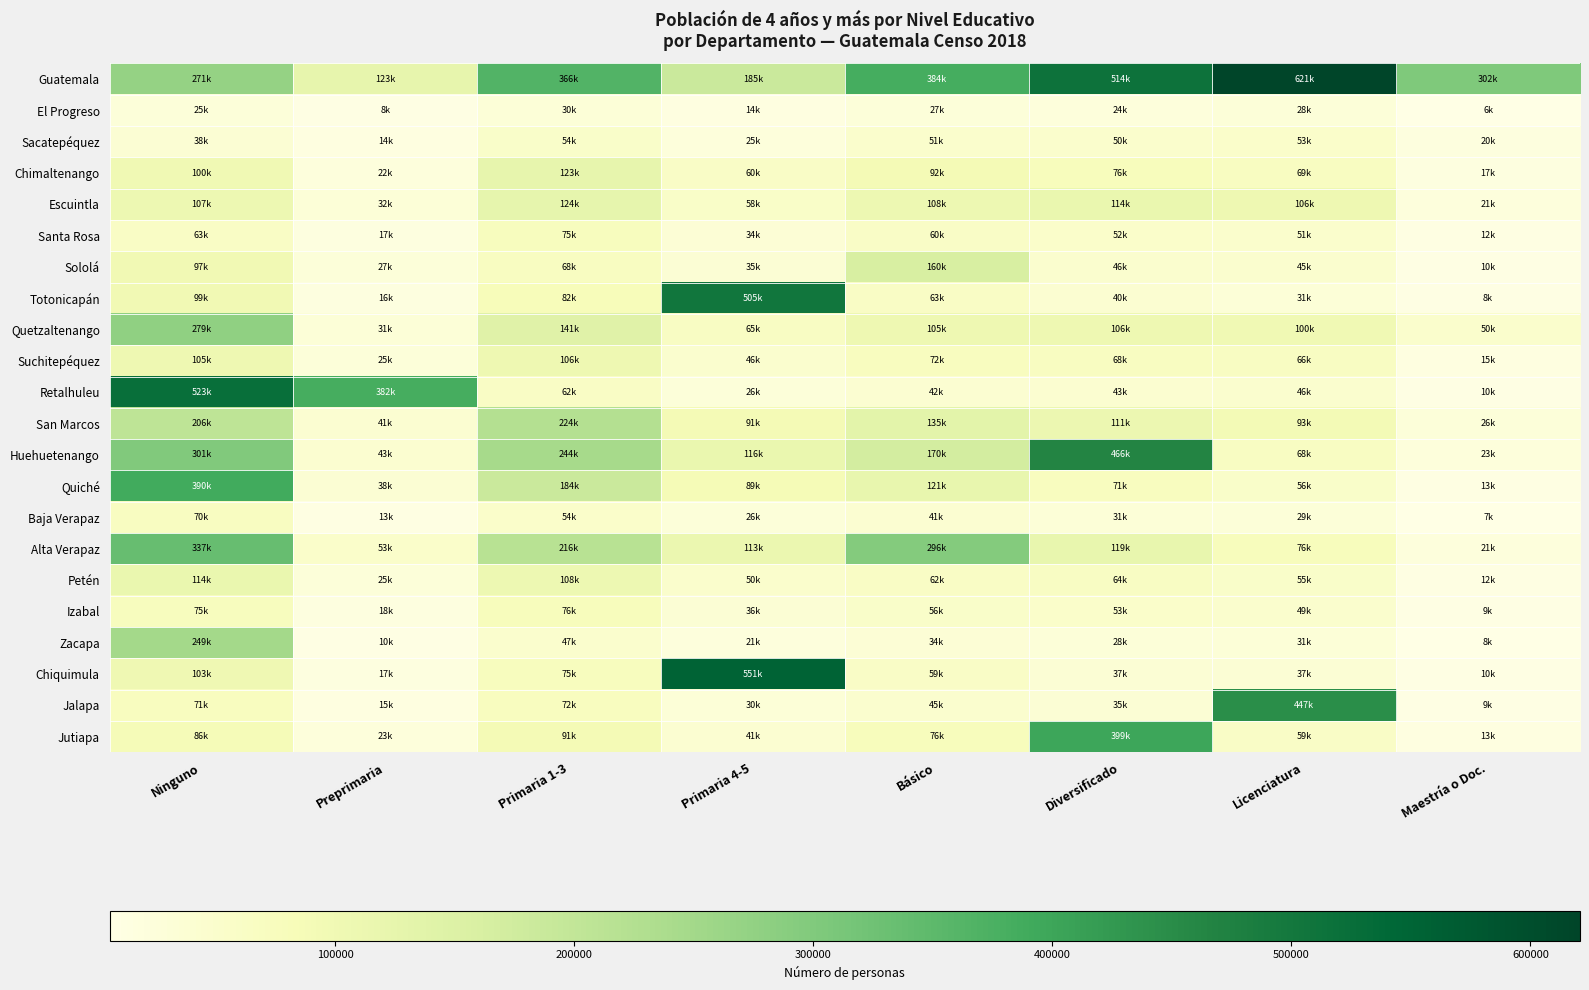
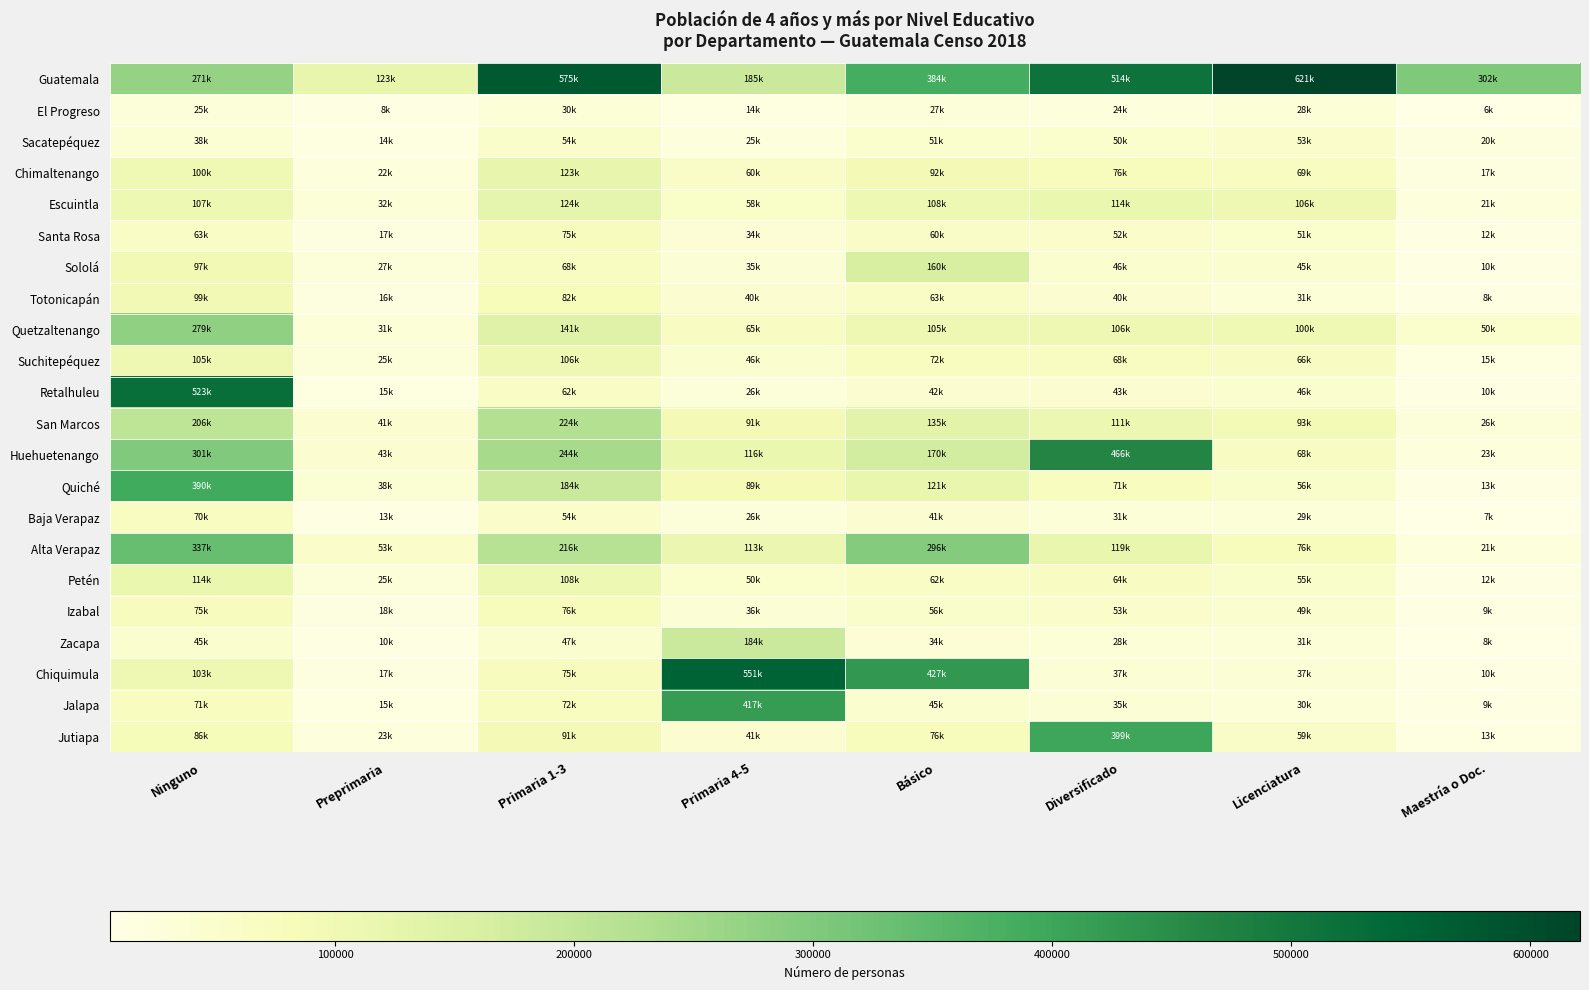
Guatemala, Primaria 1-3: 366k -> 575k
Totonicapán, Primaria 4-5: 505k -> 40k
Retalhuleu, Preprimaria: 382k -> 15k
Zacapa, Ninguno: 249k -> 45k
Zacapa, Primaria 4-5: 21k -> 184k
Chiquimula, Básico: 59k -> 427k
Jalapa, Primaria 4-5: 30k -> 417k
Jalapa, Licenciatura: 447k -> 30k
